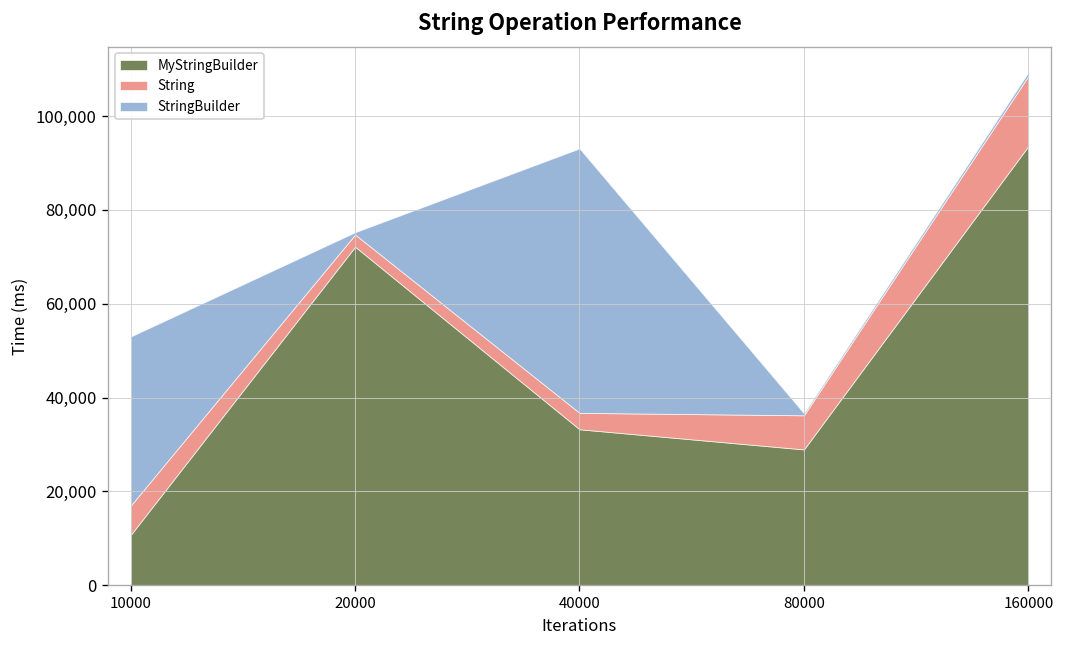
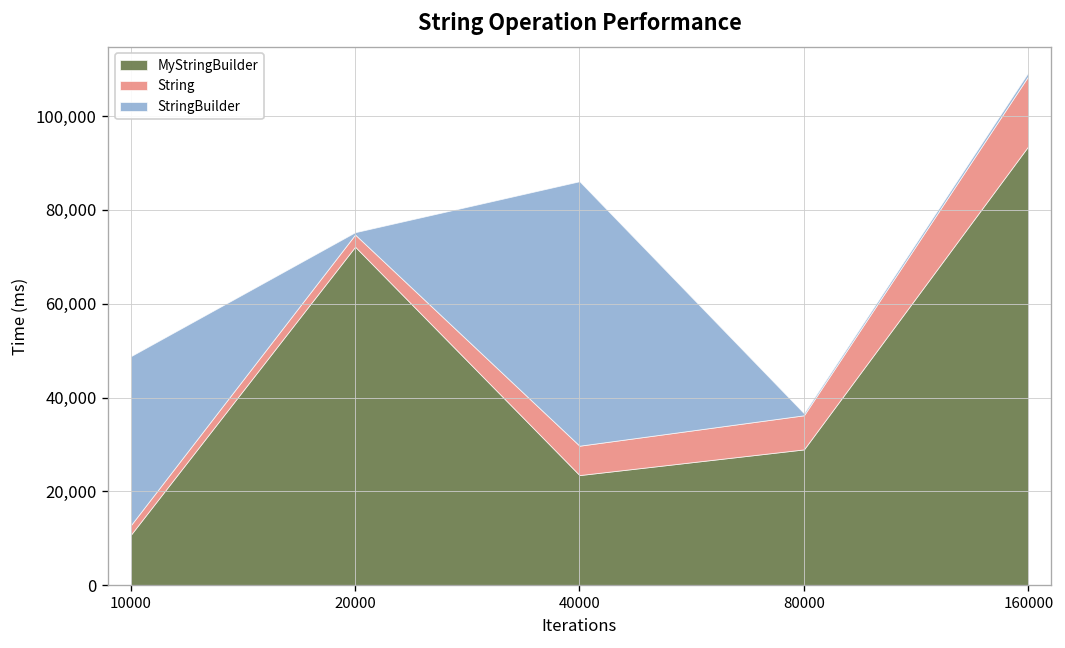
String, 10000: 6,000 -> 2,000
MyStringBuilder, 40000: 33,000 -> 23,000
String, 40000: 3,000 -> 6,000
